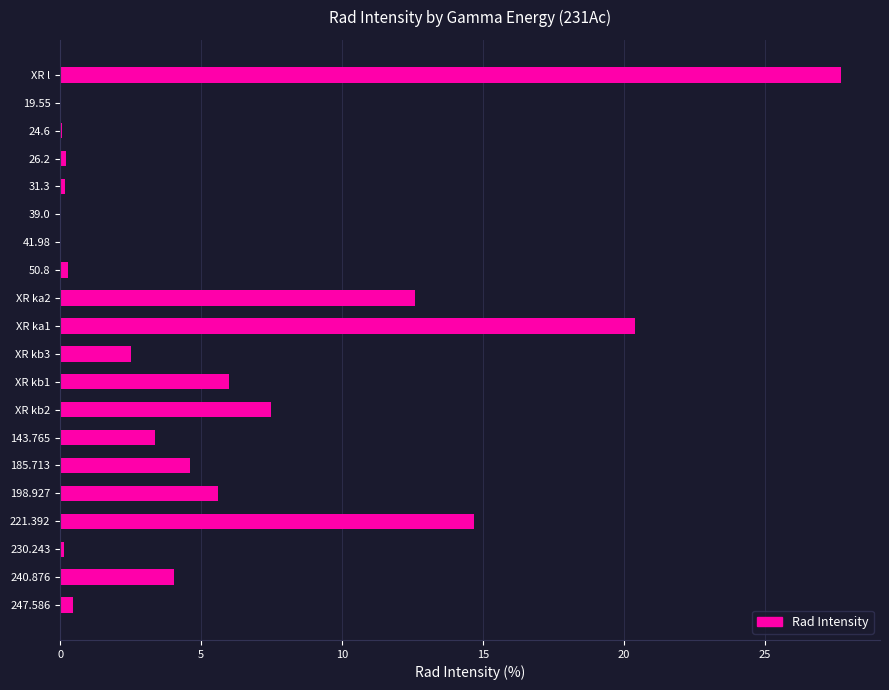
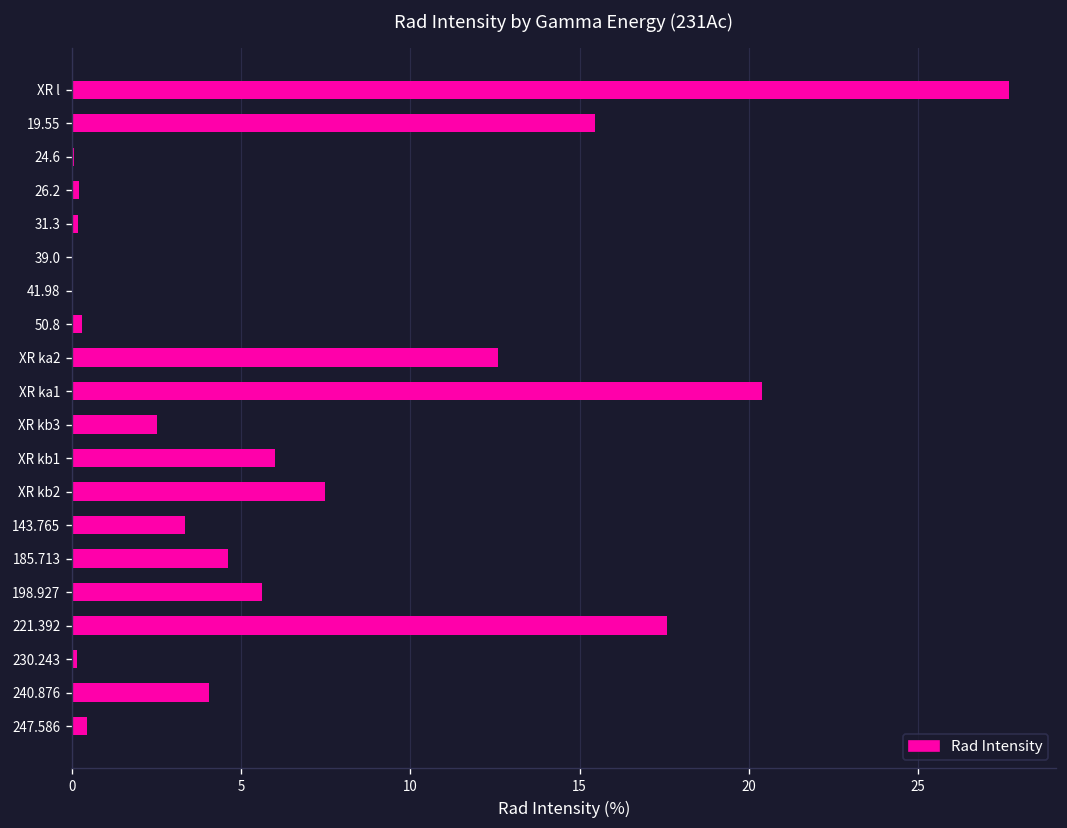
19.55: 0.0 -> 15.5
221.392: 14.7 -> 17.6
